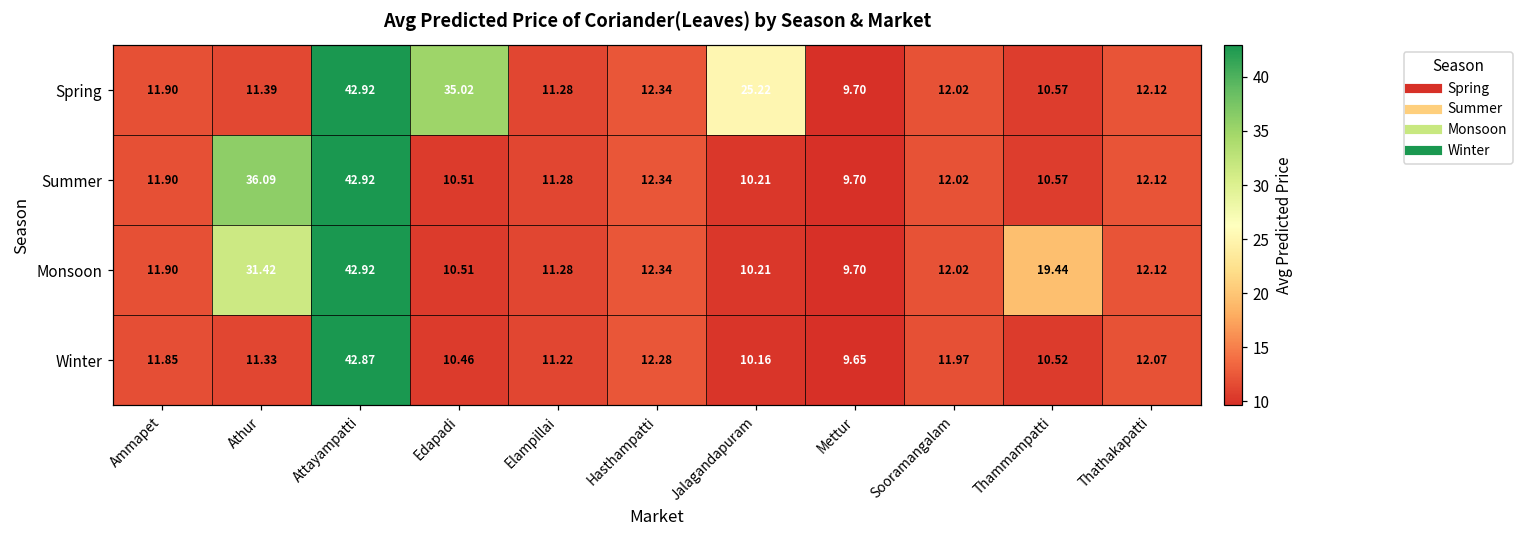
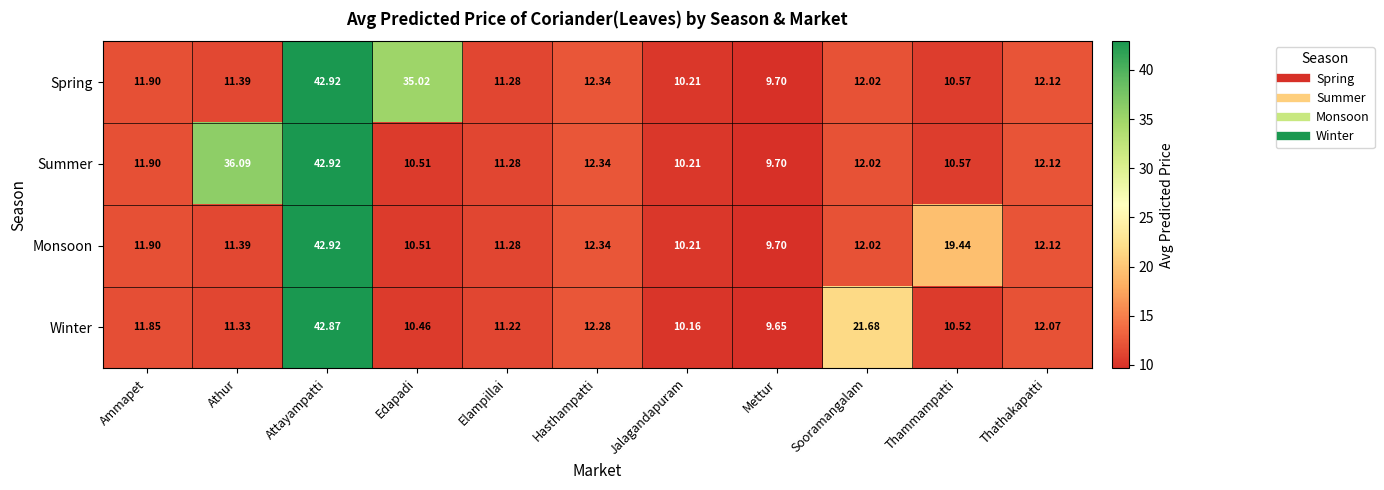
Spring, Jalagandapuram: 25.22 -> 10.21
Monsoon, Athur: 31.42 -> 11.39
Winter, Sooramangalam: 11.97 -> 21.68
